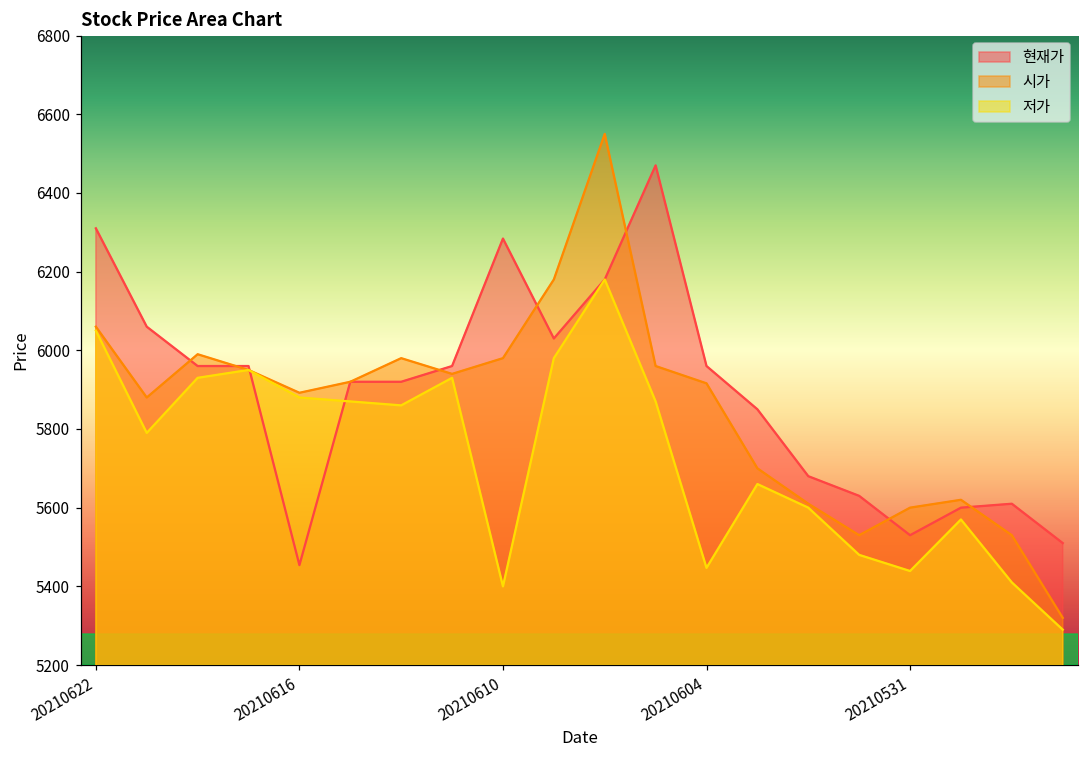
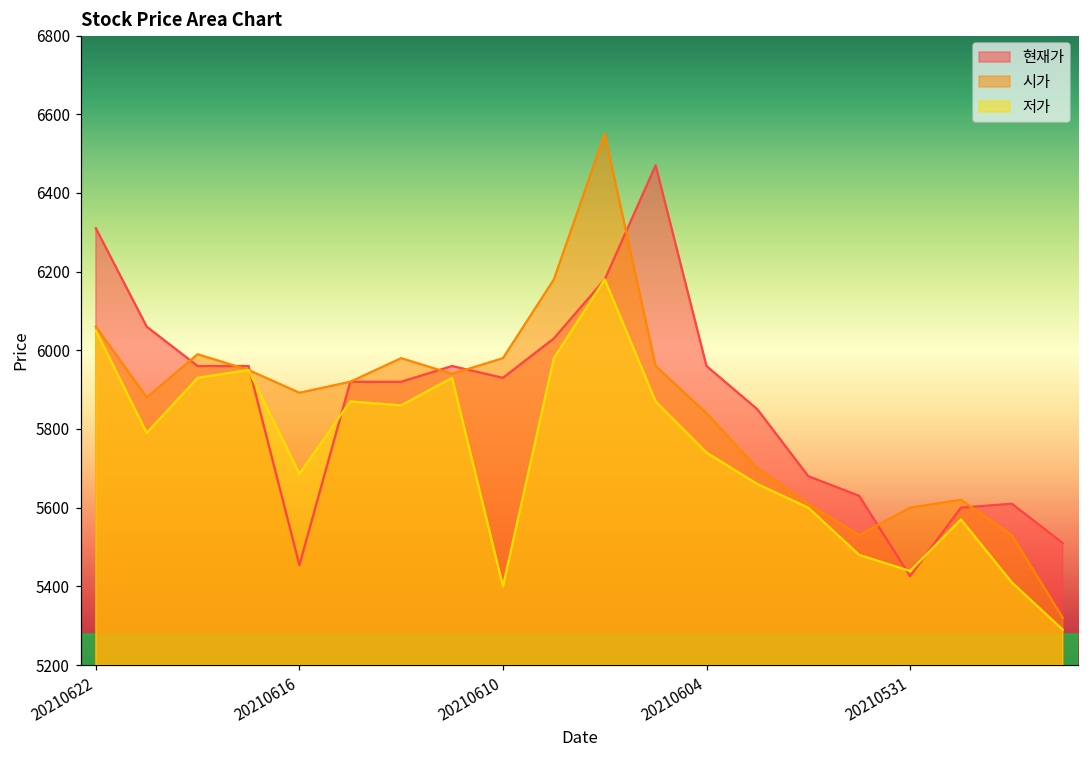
저가, 20210616: 5880 -> 5690
현재가, 20210610: 6280 -> 5930
시가, 20210604: 5920 -> 5840
저가, 20210604: 5450 -> 5740
현재가, 20210531: 5530 -> 5430
